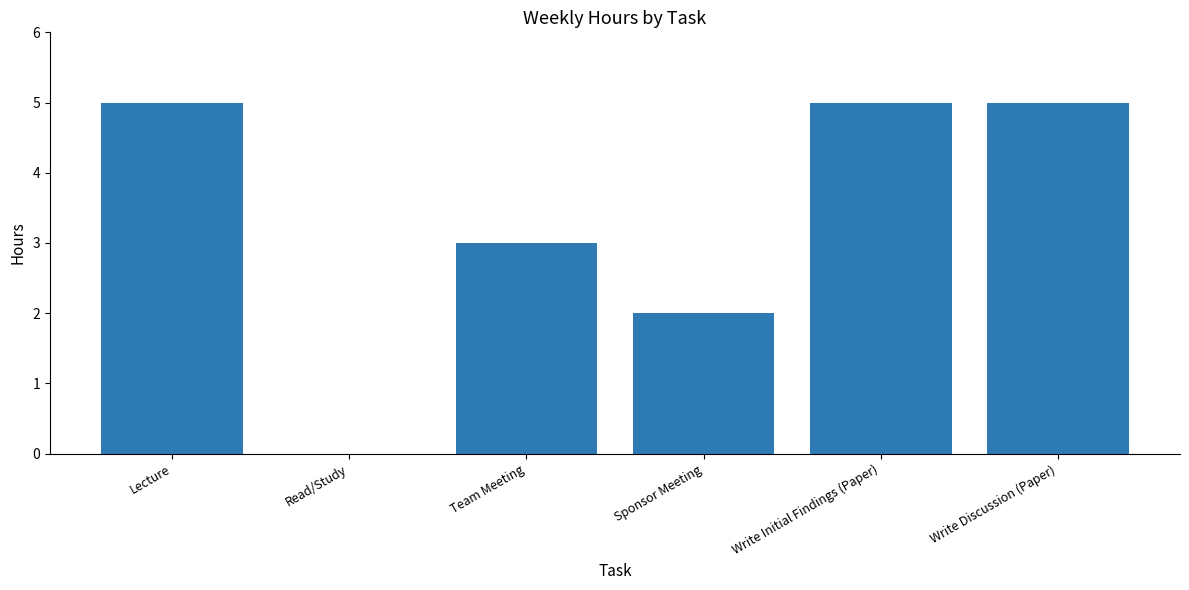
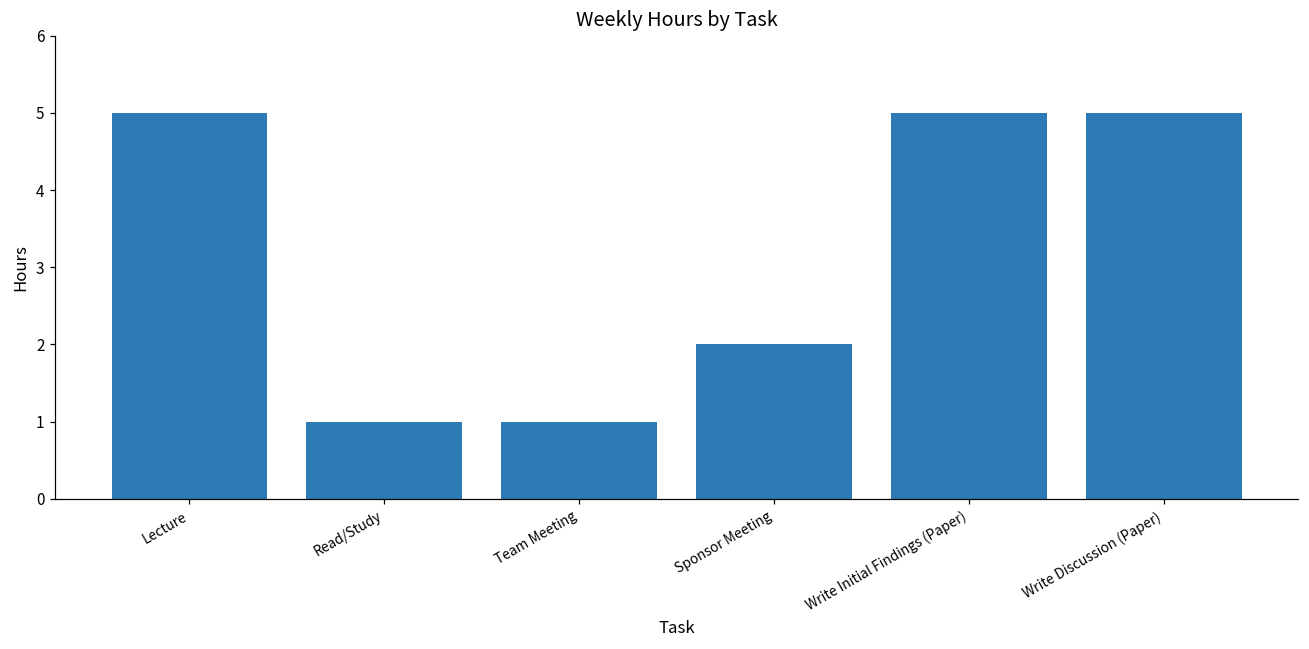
Read/Study: 0 -> 1
Team Meeting: 3 -> 1
